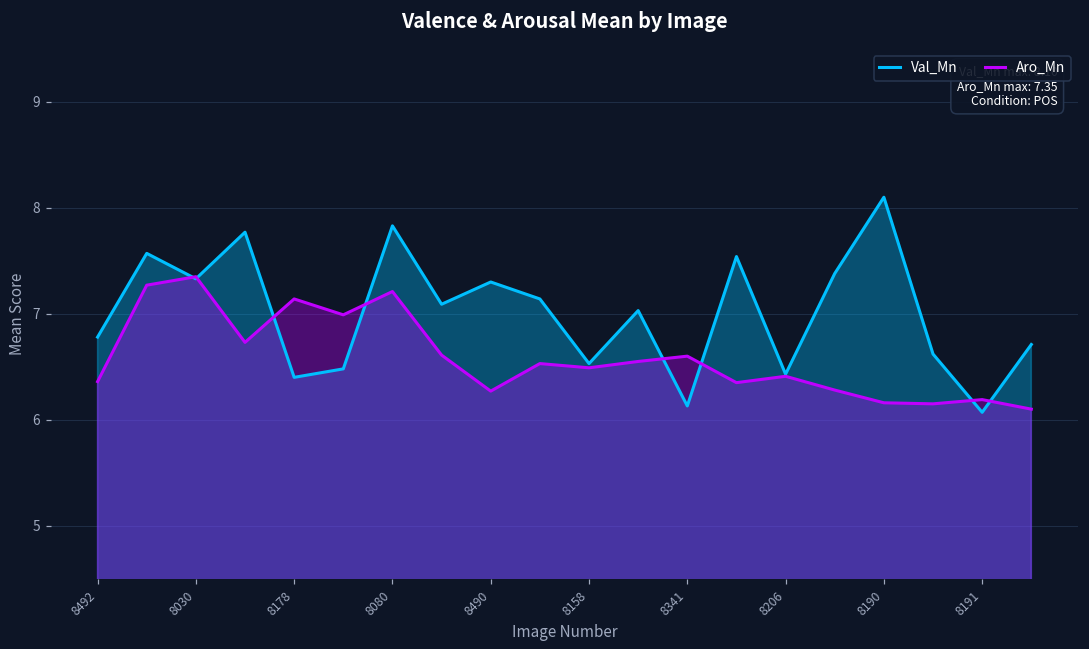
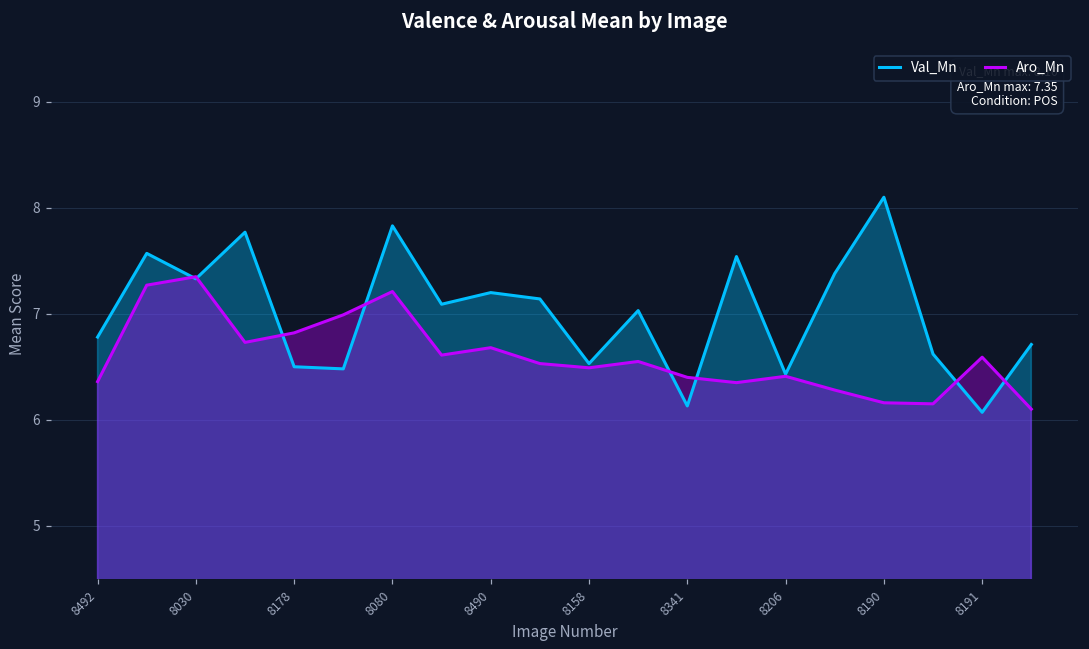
Val_Mn, 8178: 6.4 -> 6.5
Aro_Mn, 8178: 7.1 -> 6.8
Val_Mn, 8490: 7.3 -> 7.2
Aro_Mn, 8490: 6.3 -> 6.7
Aro_Mn, 8341: 6.6 -> 6.4
Aro_Mn, 8191: 6.2 -> 6.6
